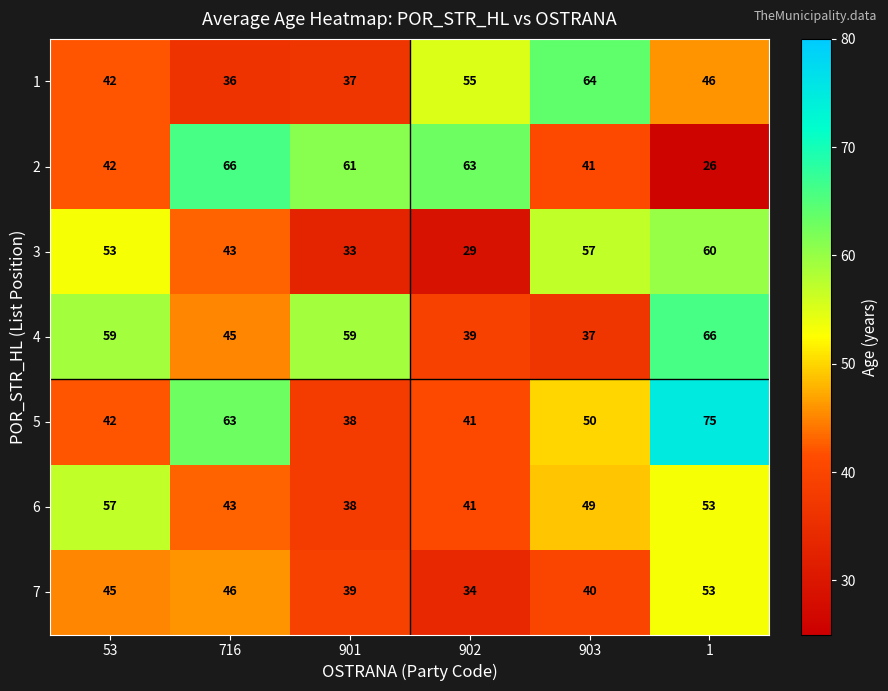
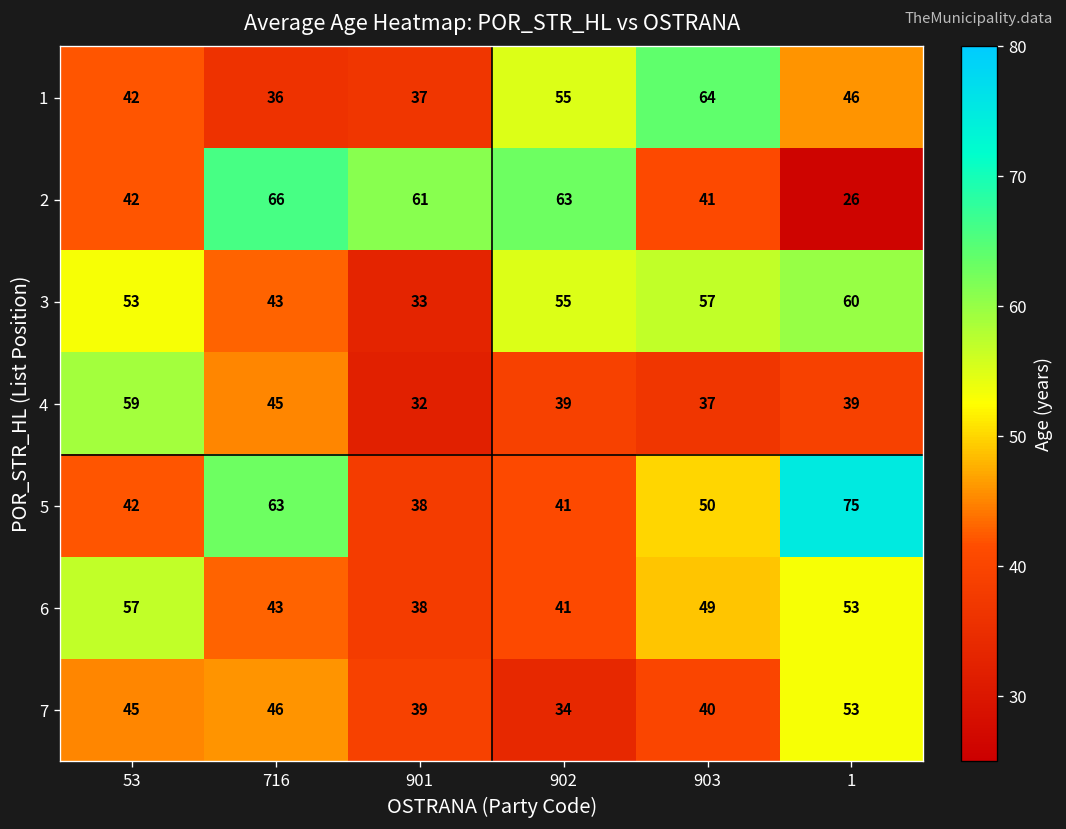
3, 902: 29 -> 55
4, 901: 59 -> 32
4, 1: 66 -> 39
